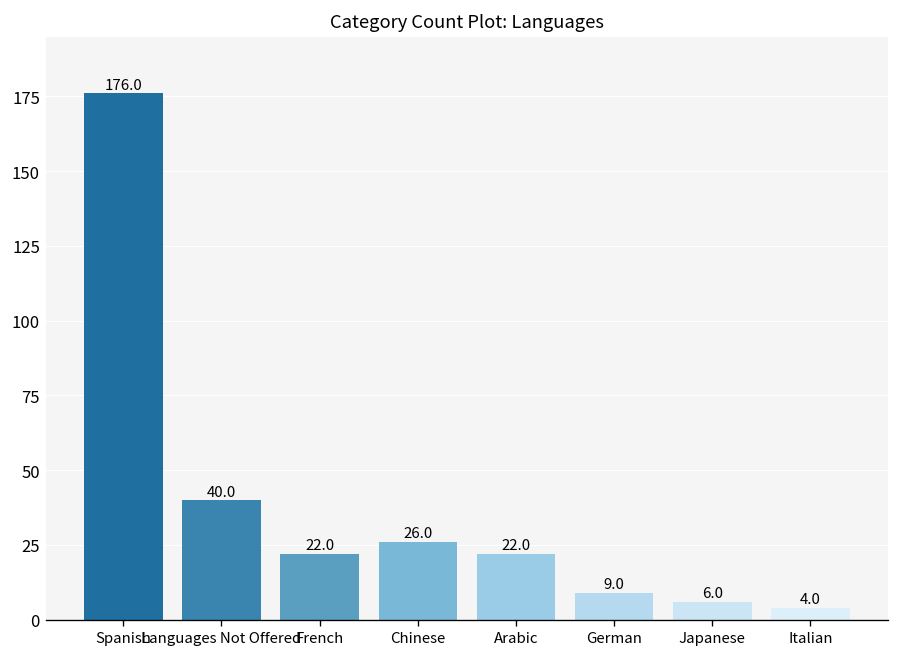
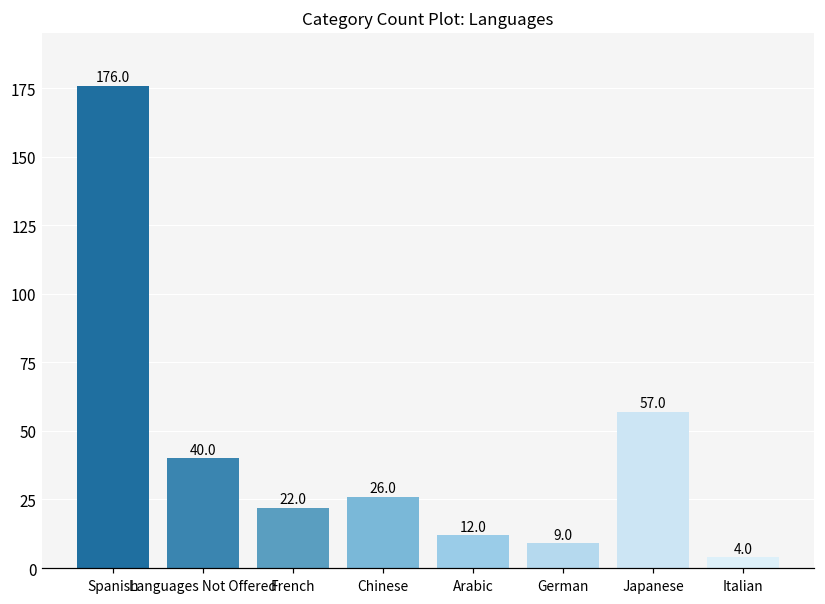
Arabic: 22.0 -> 12.0
Japanese: 6.0 -> 57.0
